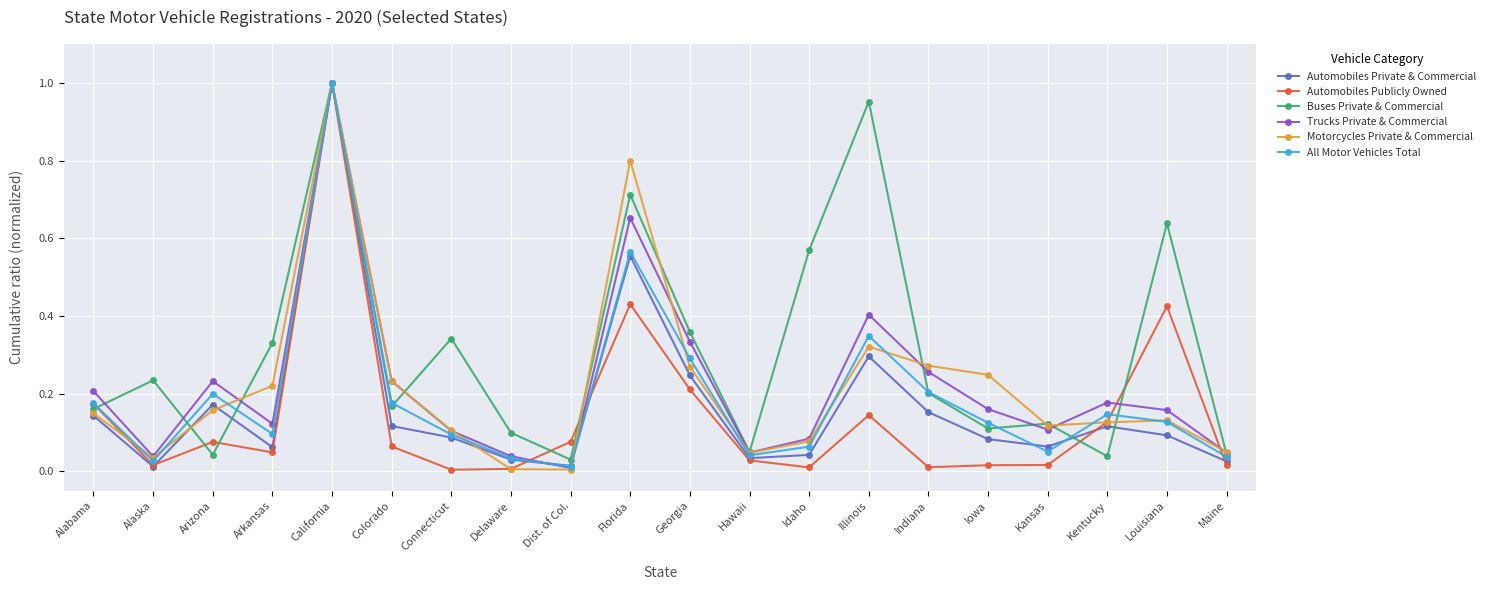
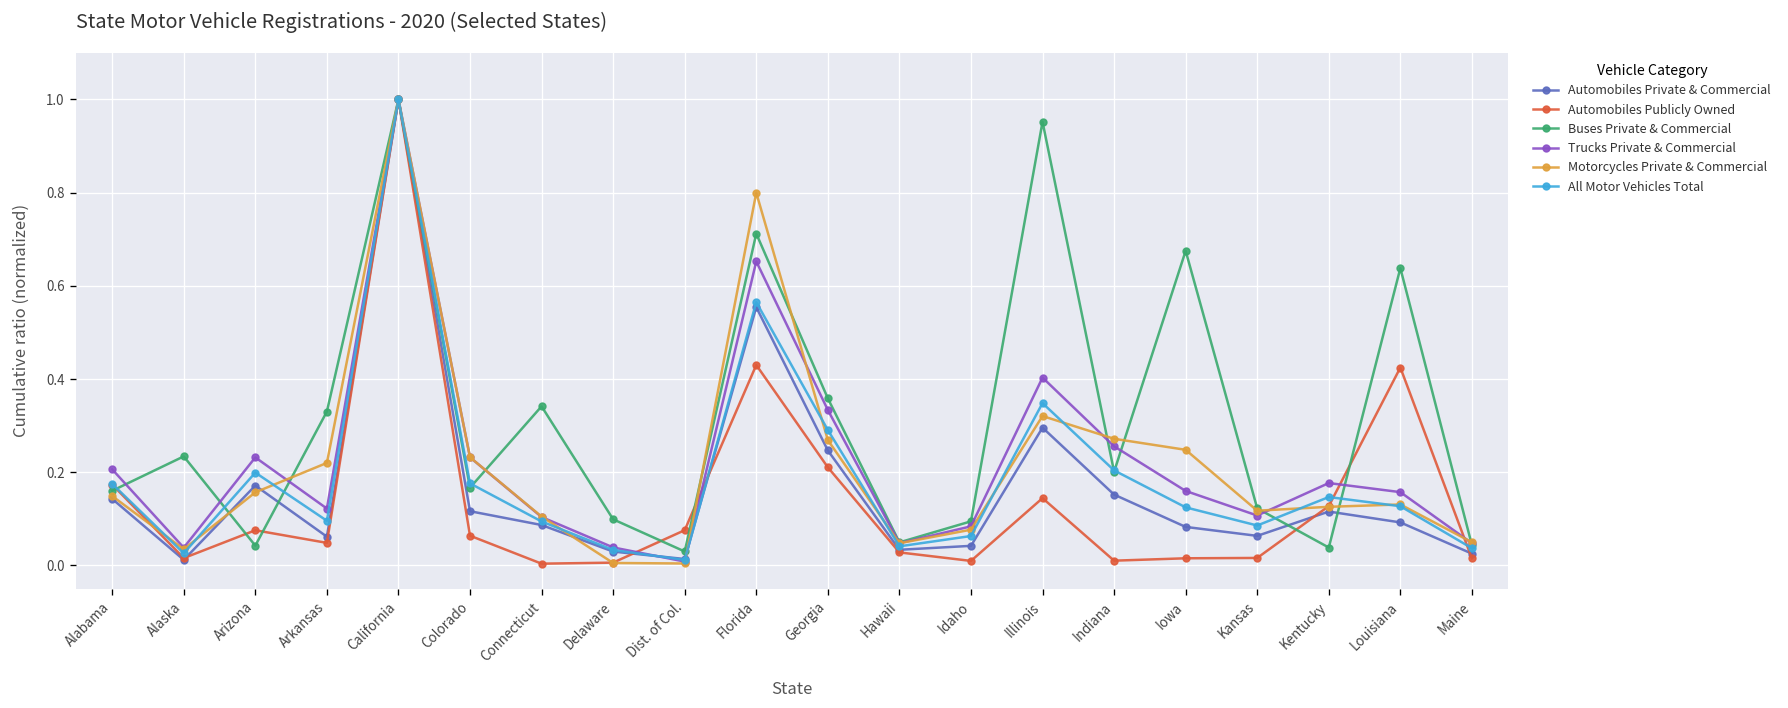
Buses Private & Commercial, Idaho: 0.57 -> 0.09
Buses Private & Commercial, Iowa: 0.11 -> 0.68
All Motor Vehicles Total, Kansas: 0.05 -> 0.09
